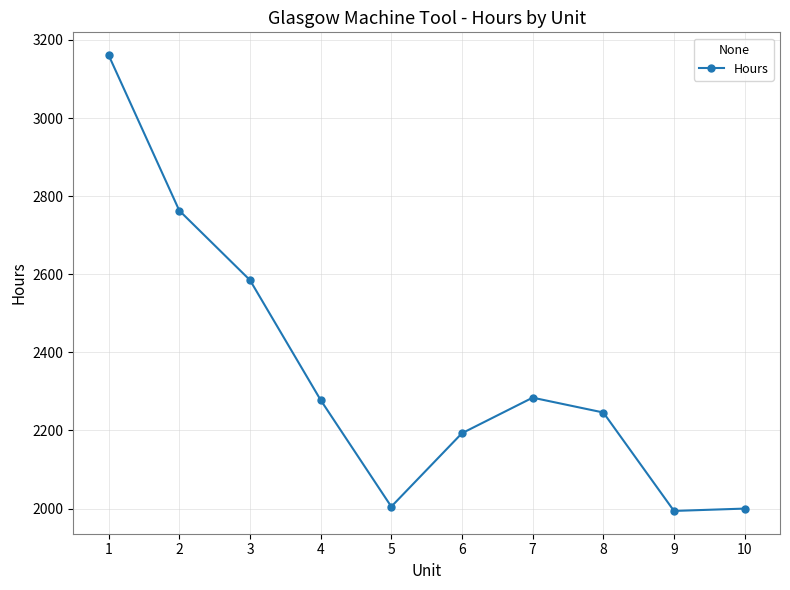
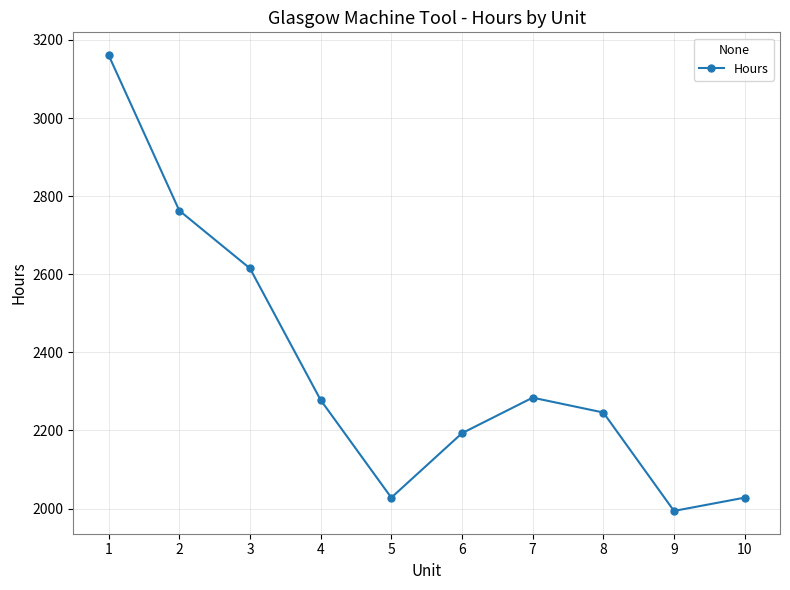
3: 2590 -> 2620
5: 2010 -> 2030
10: 2000 -> 2030
